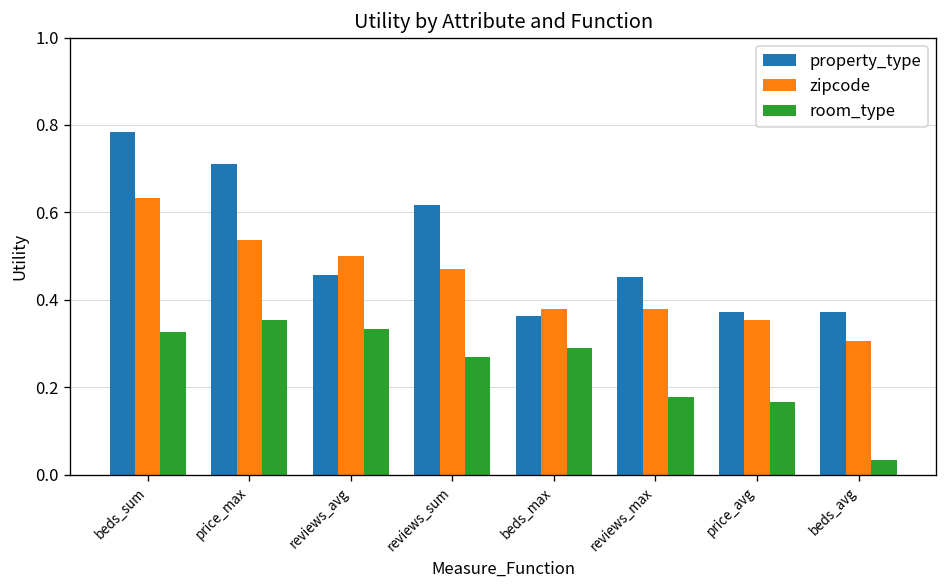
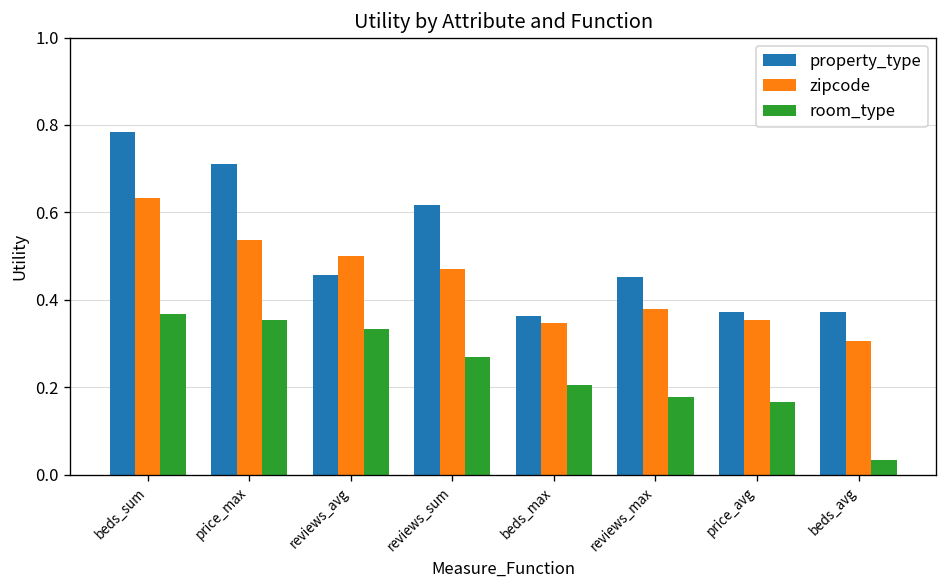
room_type, beds_sum: 0.33 -> 0.37
zipcode, beds_max: 0.38 -> 0.35
room_type, beds_max: 0.29 -> 0.21
